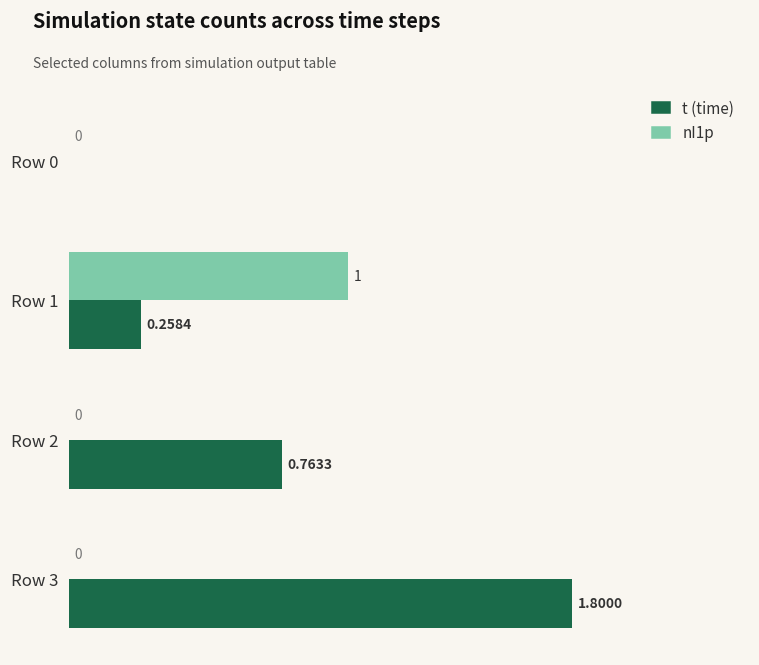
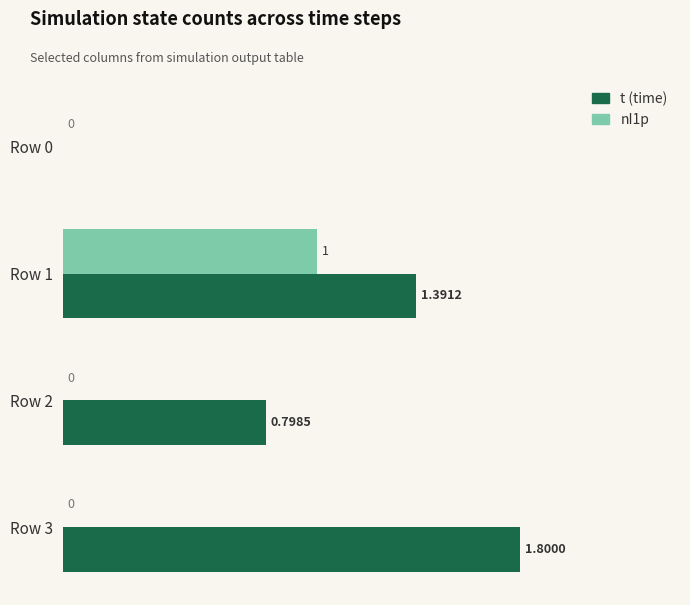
t (time), Row 1: 0.2584 -> 1.3912
t (time), Row 2: 0.7633 -> 0.7985
